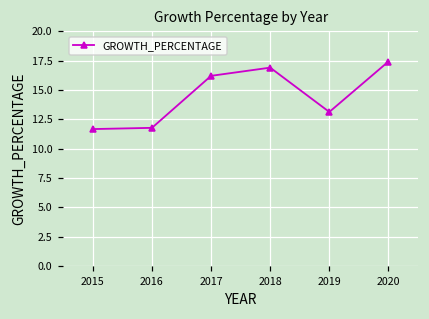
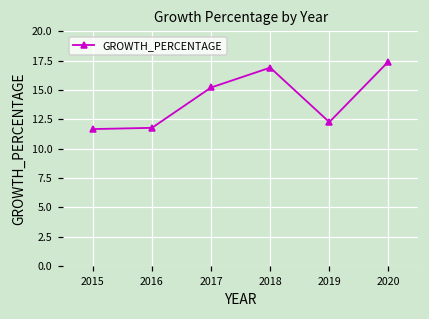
2017: 16.2 -> 15.2
2019: 13.1 -> 12.3
